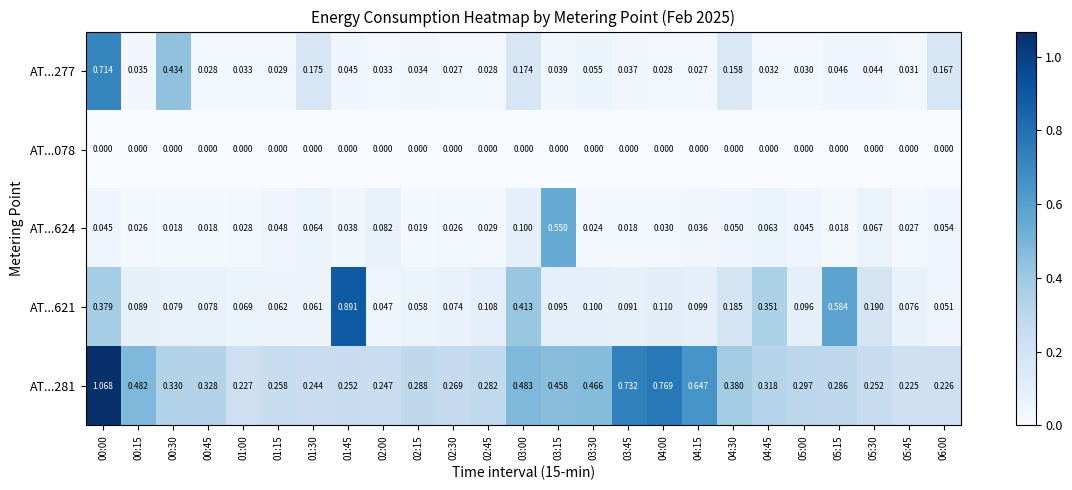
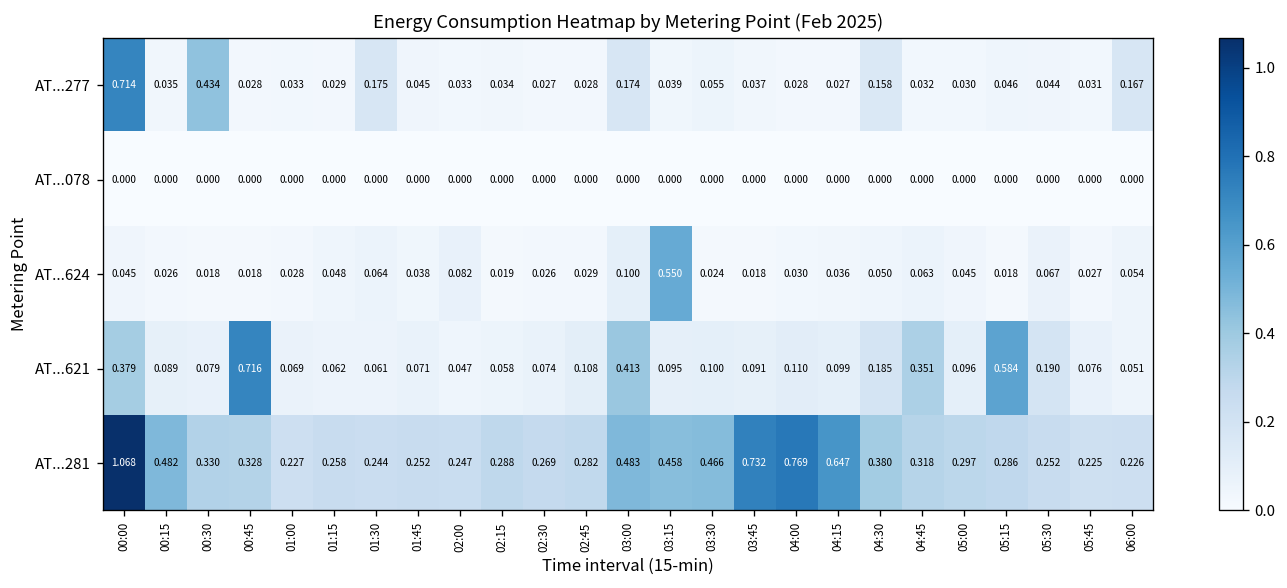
AT...621, 00:45: 0.078 -> 0.716
AT...621, 01:45: 0.891 -> 0.071
